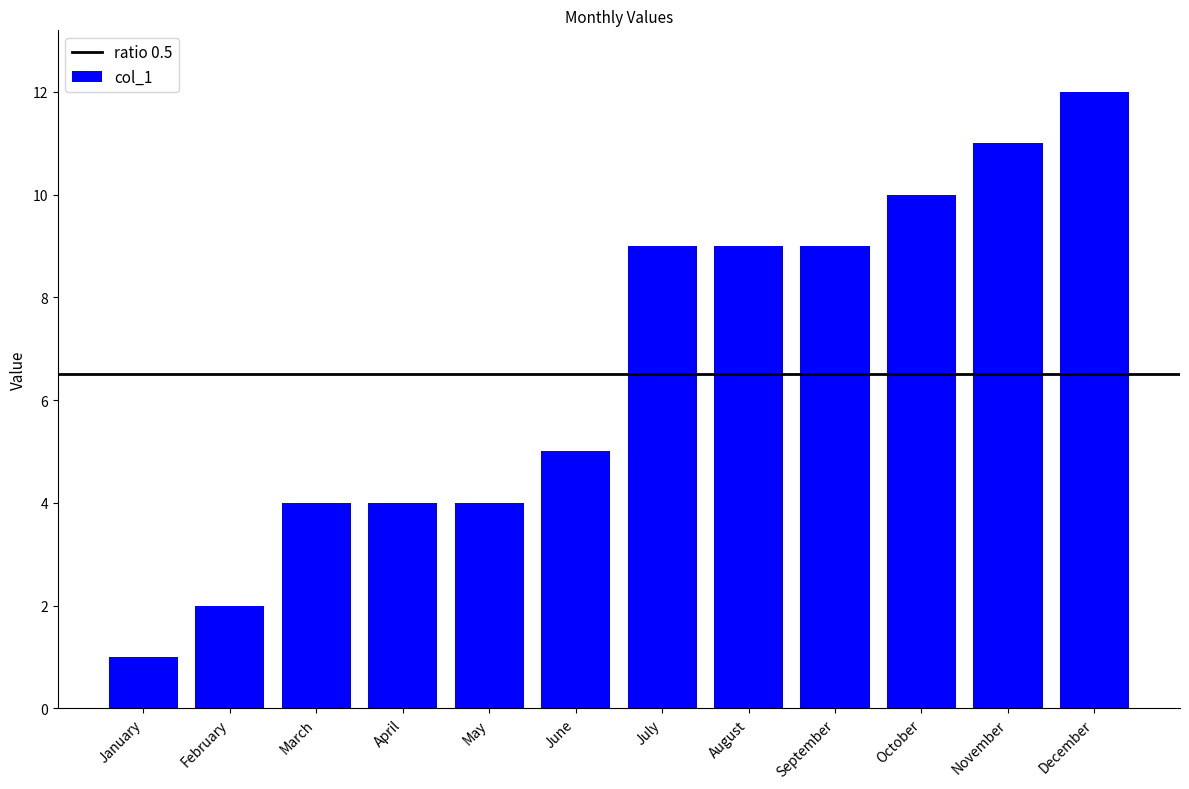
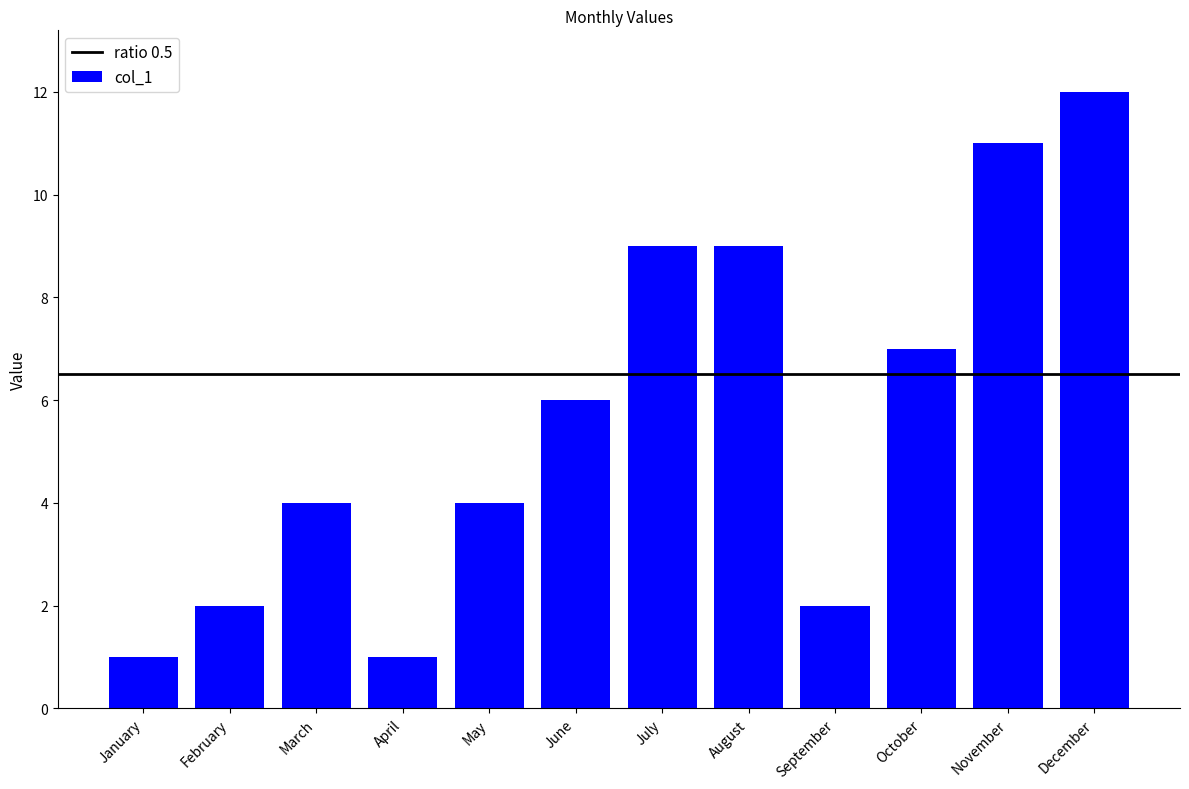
April: 4 -> 1
June: 5 -> 6
September: 9 -> 2
October: 10 -> 7
